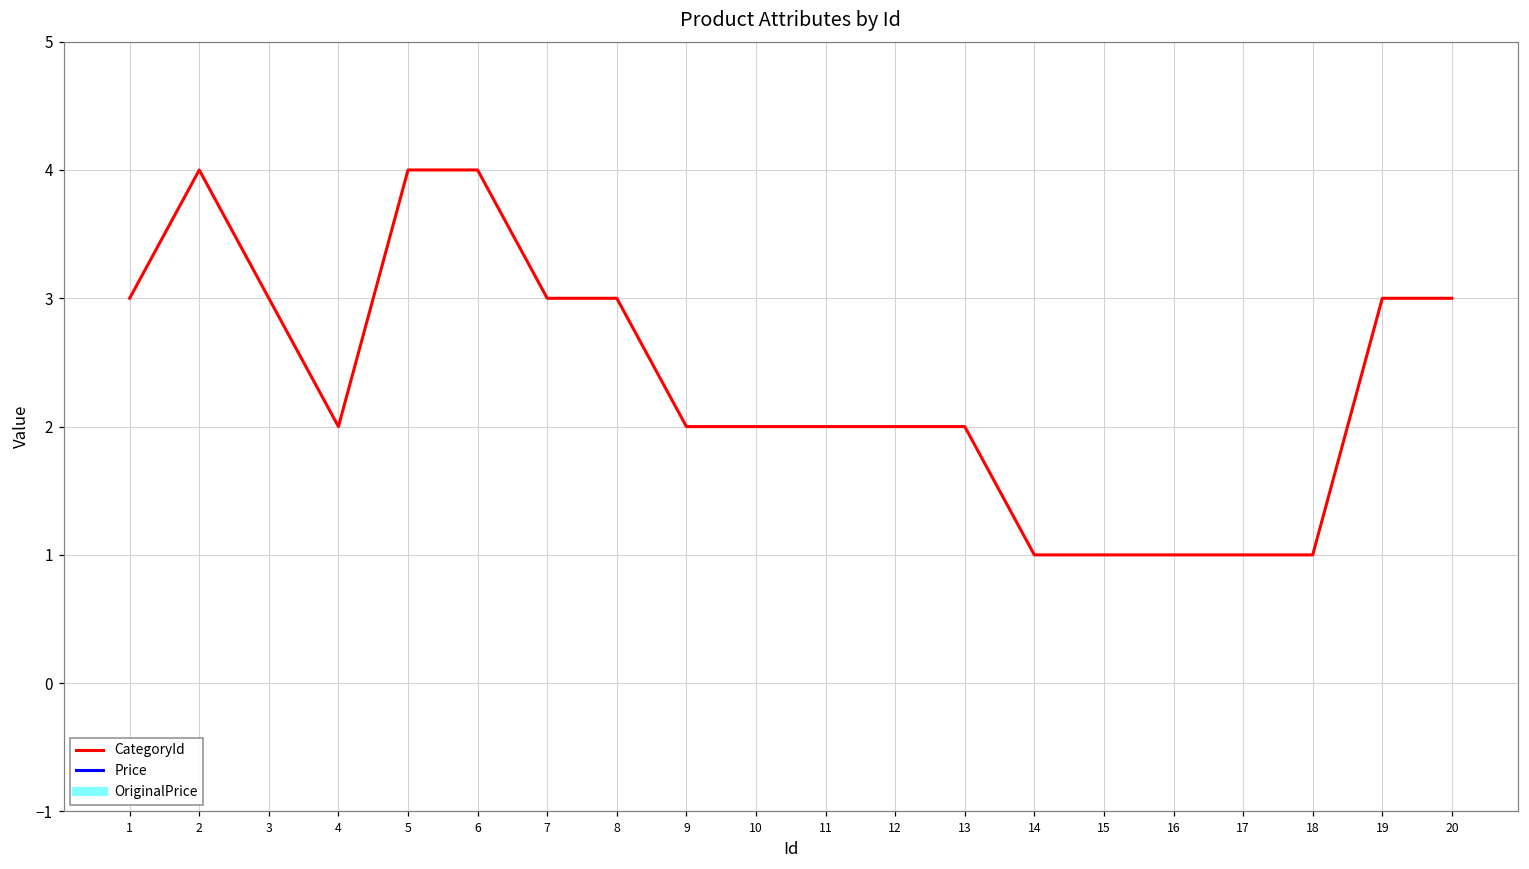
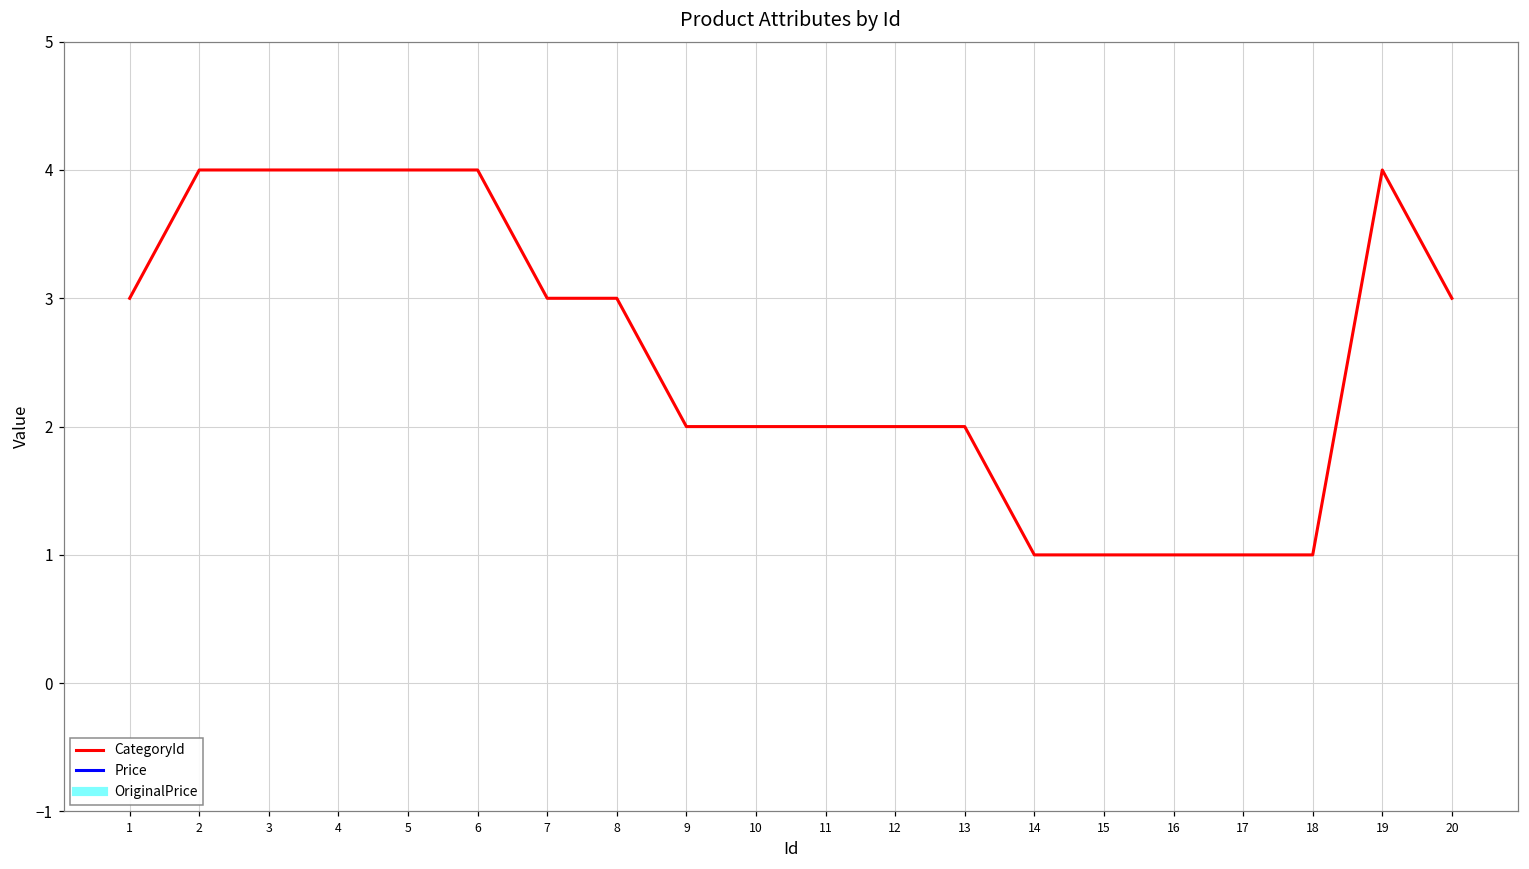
CategoryId, 3: 3 -> 4
CategoryId, 4: 2 -> 4
CategoryId, 19: 3 -> 4
